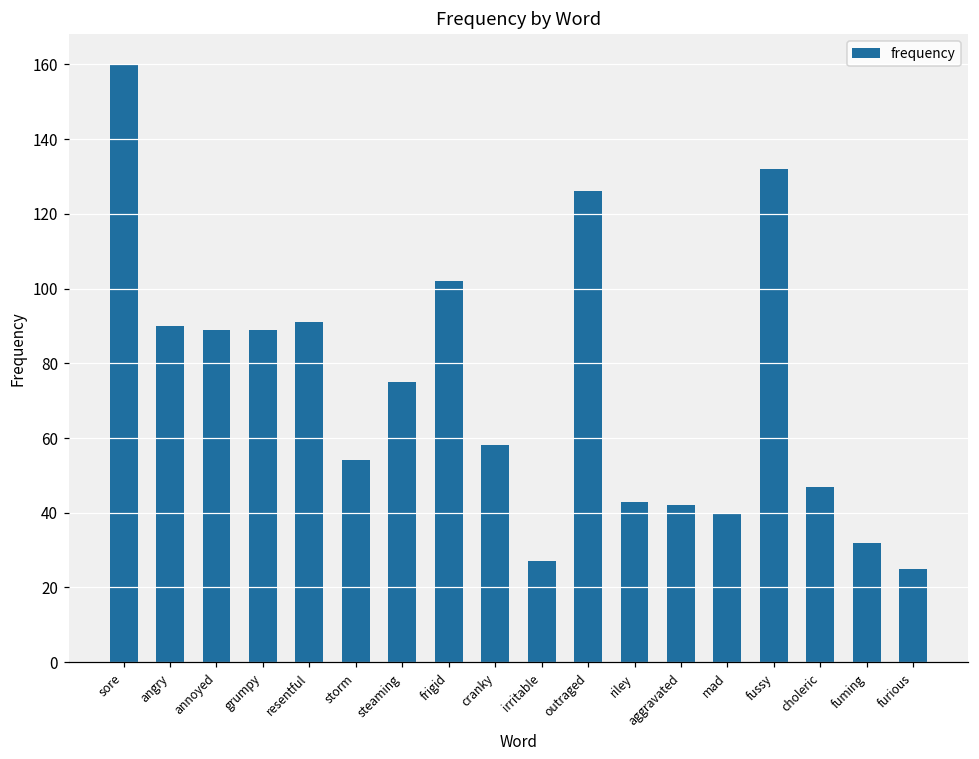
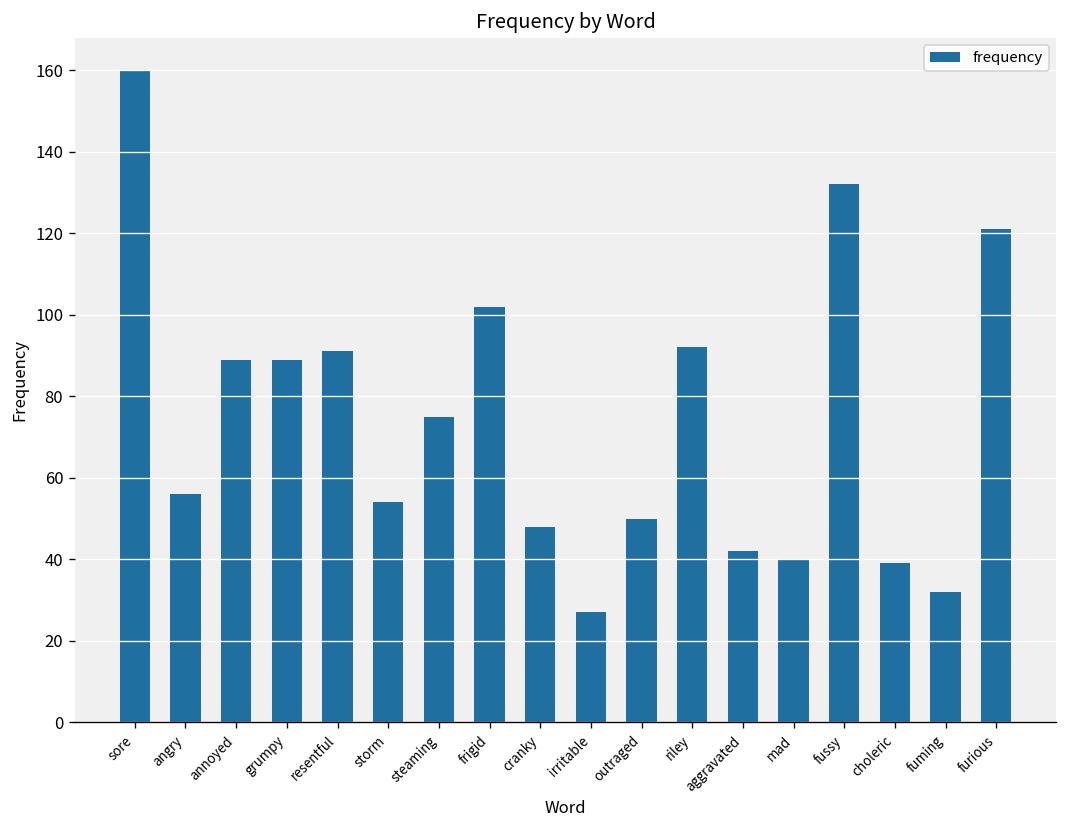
angry: 90 -> 56
cranky: 58 -> 48
outraged: 126 -> 50
riley: 43 -> 92
choleric: 47 -> 39
furious: 25 -> 121
